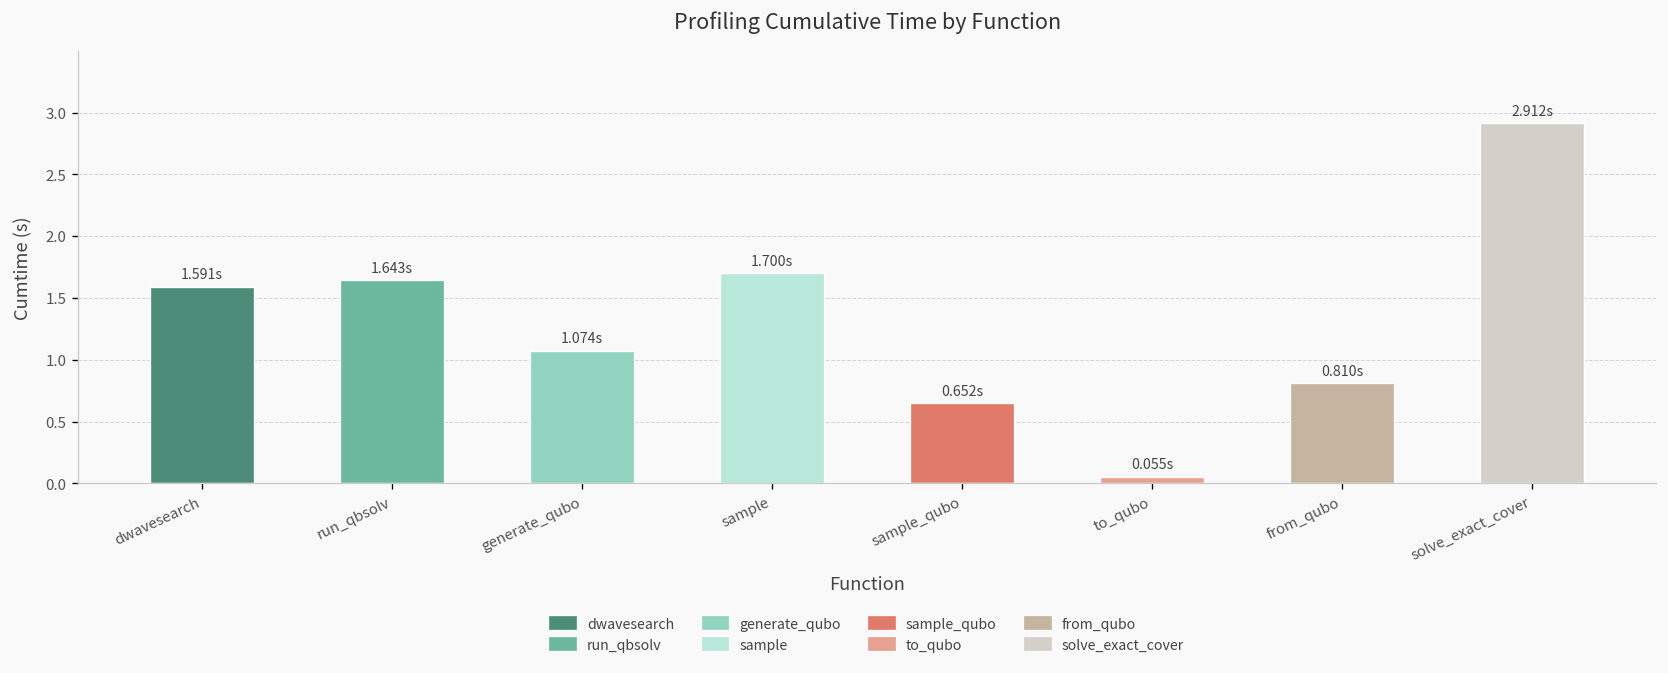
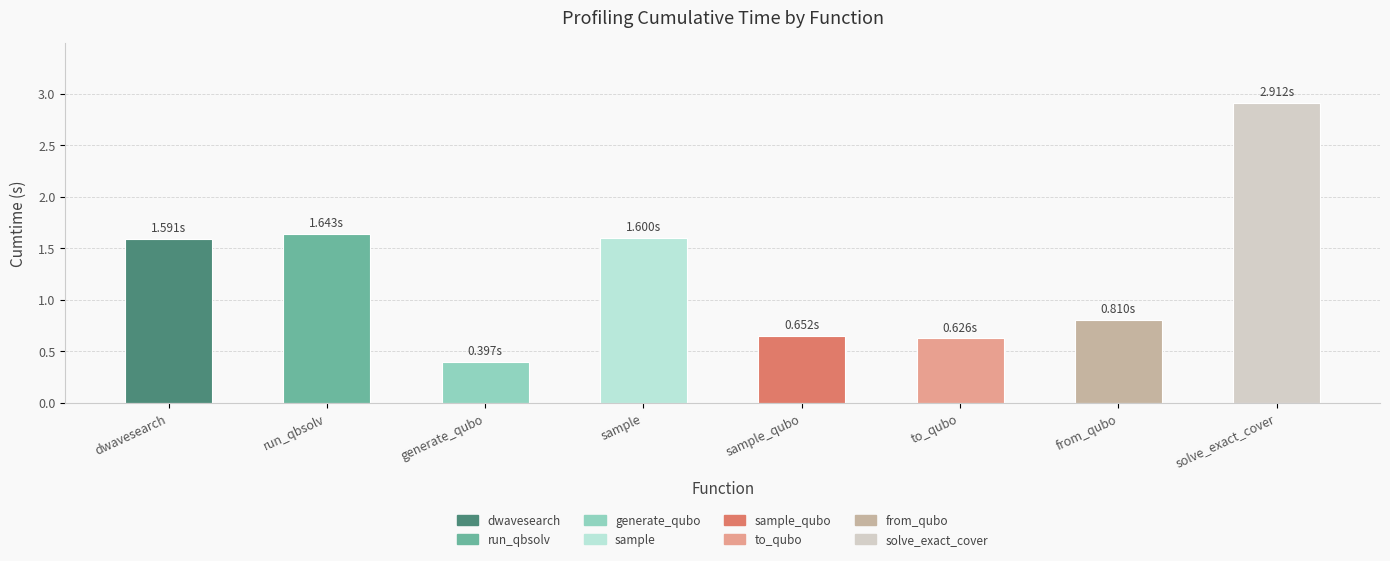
generate_qubo: 1.074s -> 0.397s
sample: 1.700s -> 1.600s
to_qubo: 0.055s -> 0.626s
